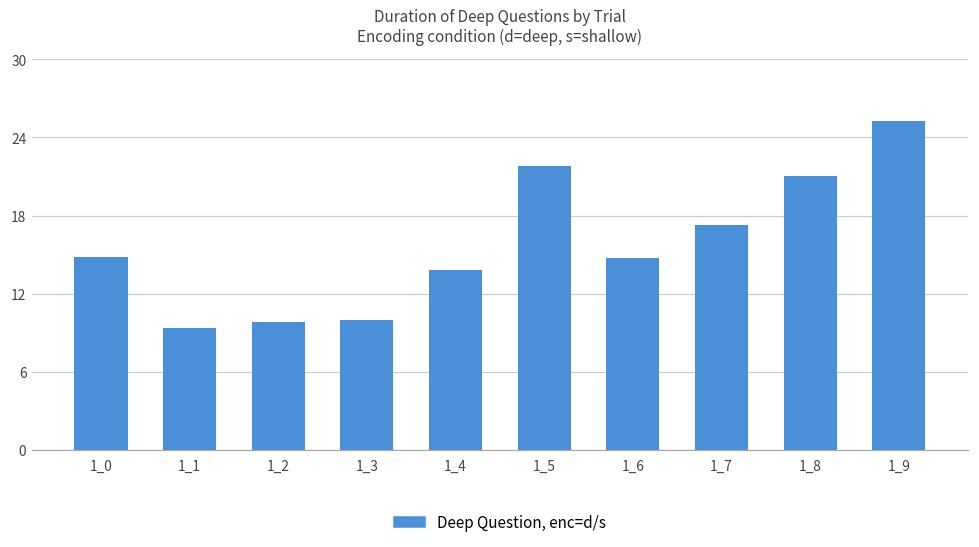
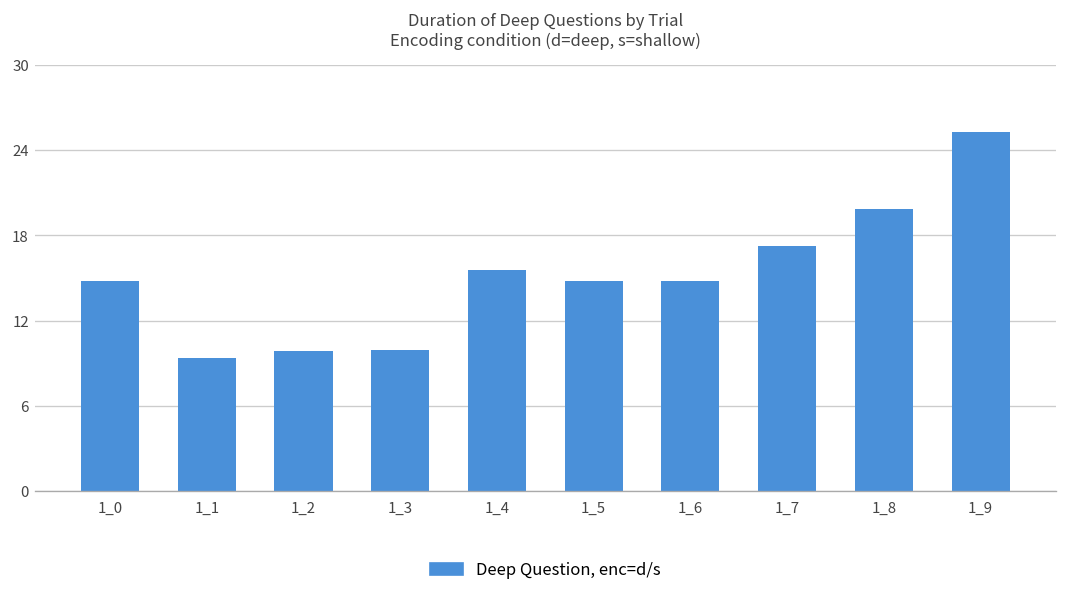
1_4: 13.8 -> 15.5
1_5: 21.8 -> 14.8
1_8: 21.0 -> 19.8
